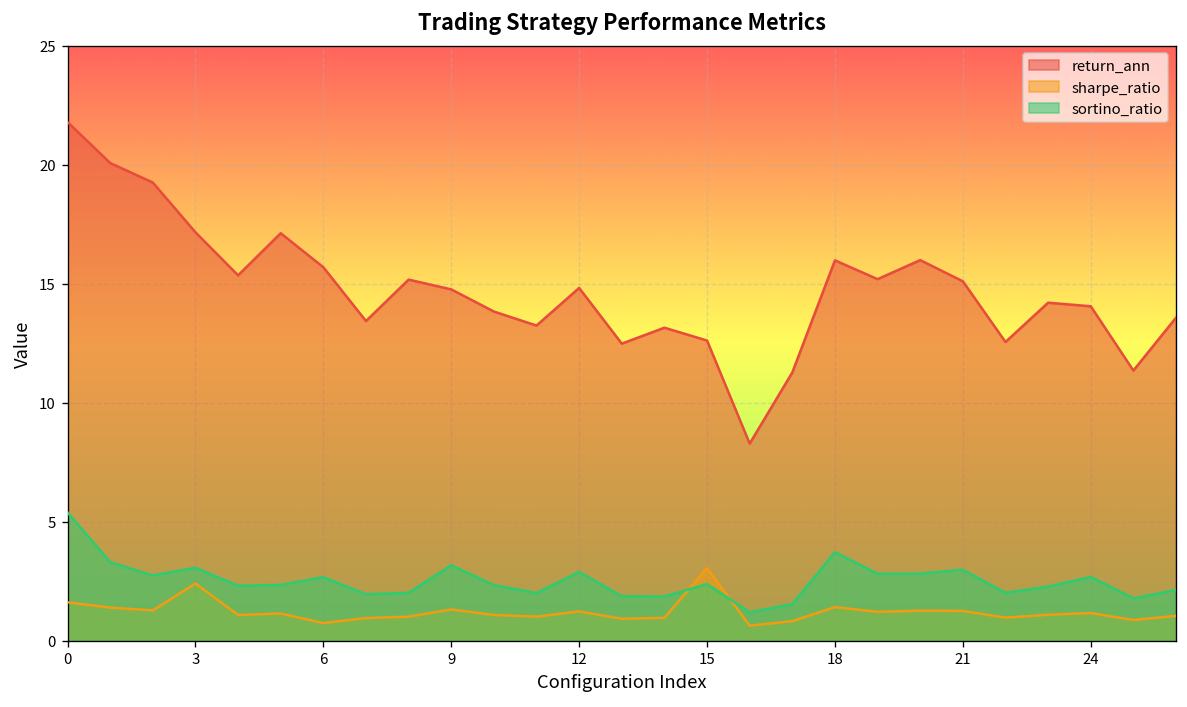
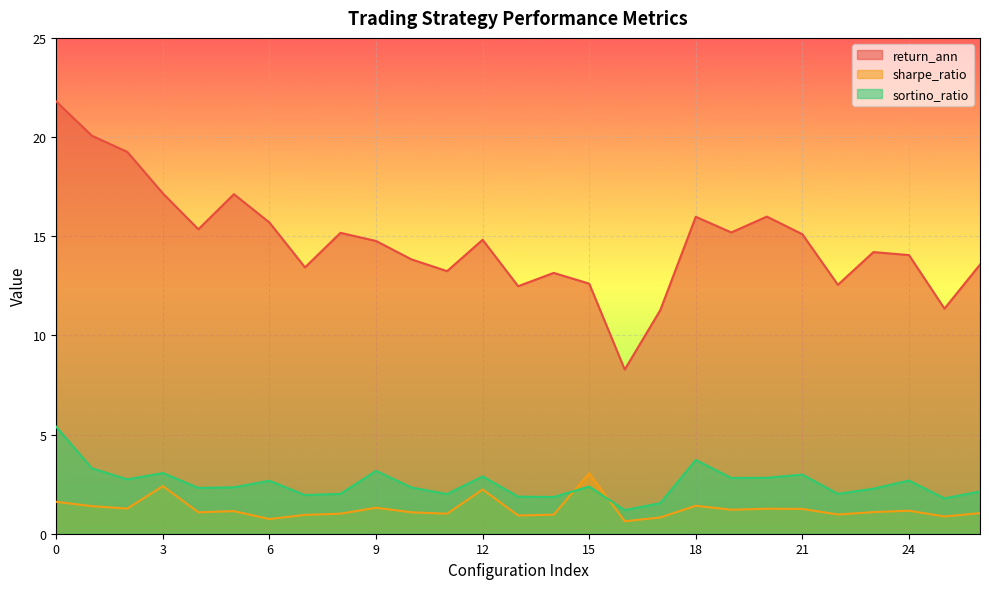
sharpe_ratio, 12: 1.2 -> 2.2
